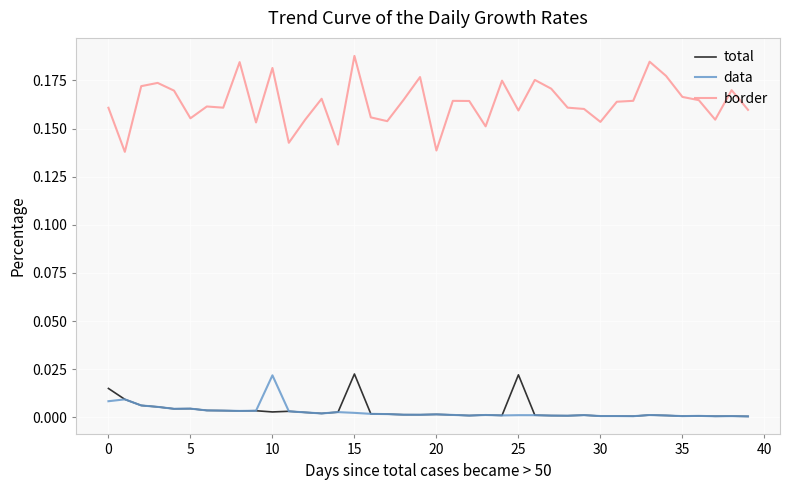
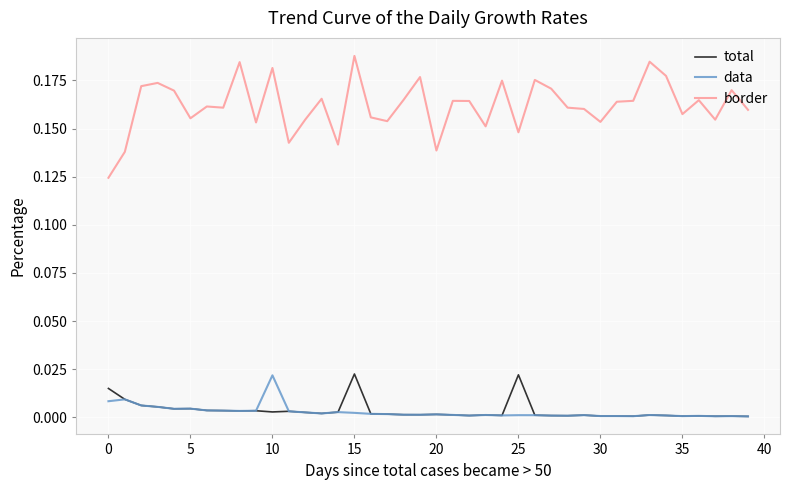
border, 0: 0.161 -> 0.124
border, 25: 0.159 -> 0.148
border, 35: 0.166 -> 0.158
